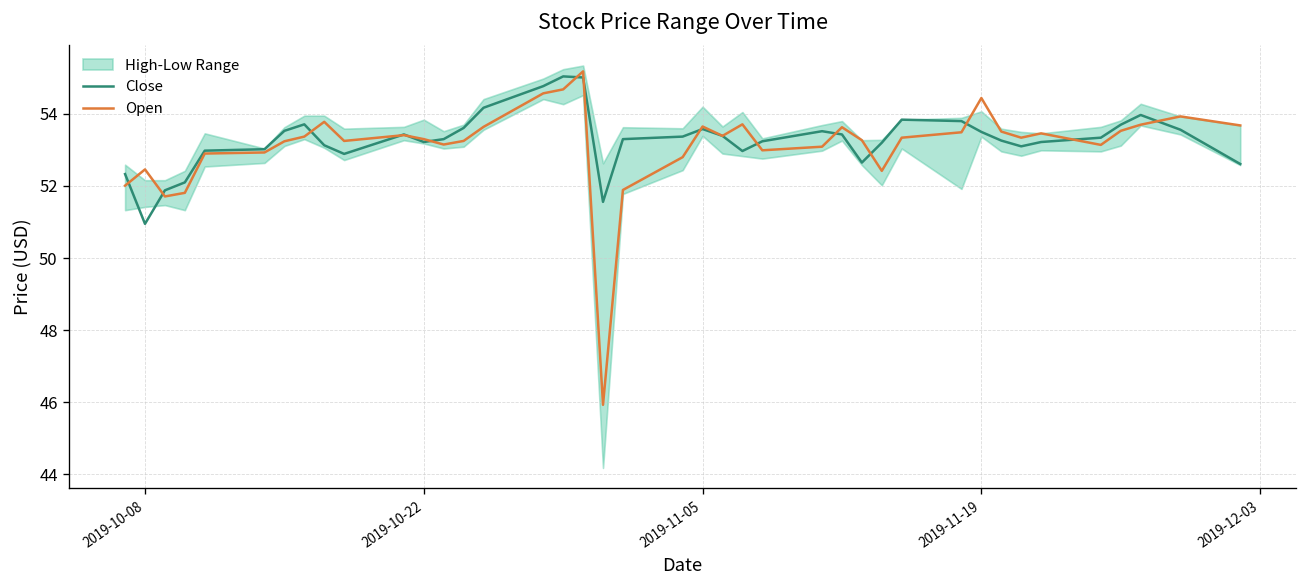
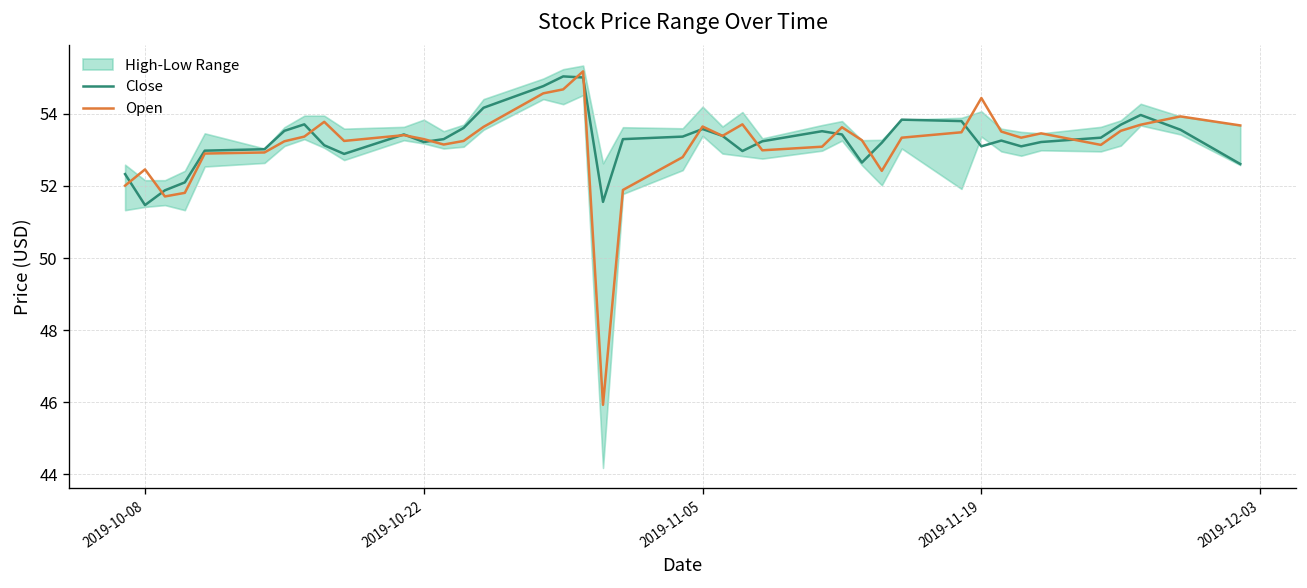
Close, 2019-10-08: 51.0 -> 51.5
Close, 2019-11-19: 53.5 -> 53.1
